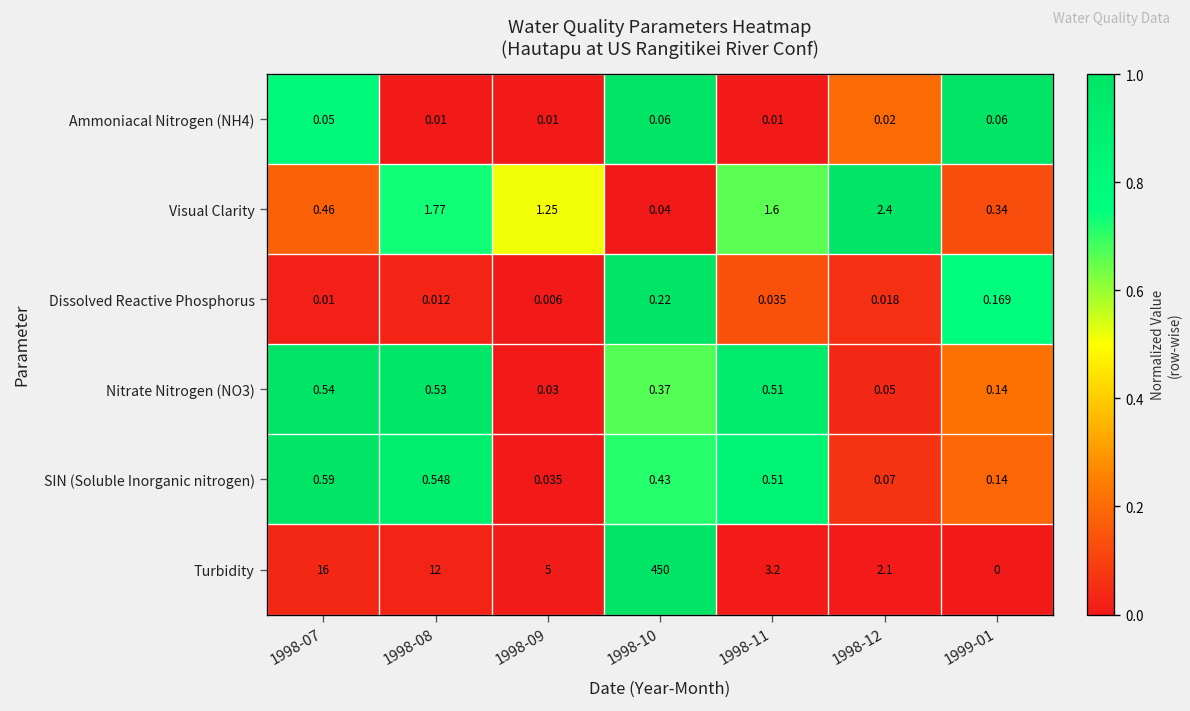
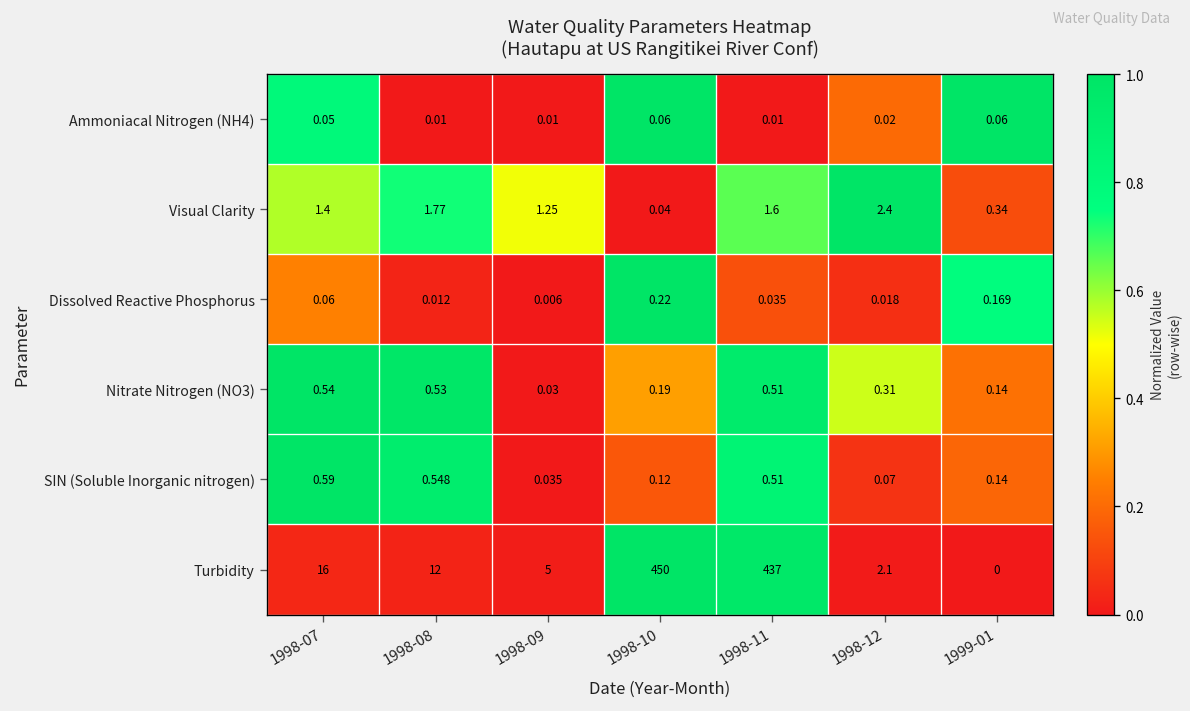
Visual Clarity, 1998-07: 0.46 -> 1.4
Dissolved Reactive Phosphorus, 1998-07: 0.01 -> 0.06
Nitrate Nitrogen (NO3), 1998-10: 0.37 -> 0.19
Nitrate Nitrogen (NO3), 1998-12: 0.05 -> 0.31
SIN (Soluble Inorganic nitrogen), 1998-10: 0.43 -> 0.12
Turbidity, 1998-11: 3.2 -> 437
